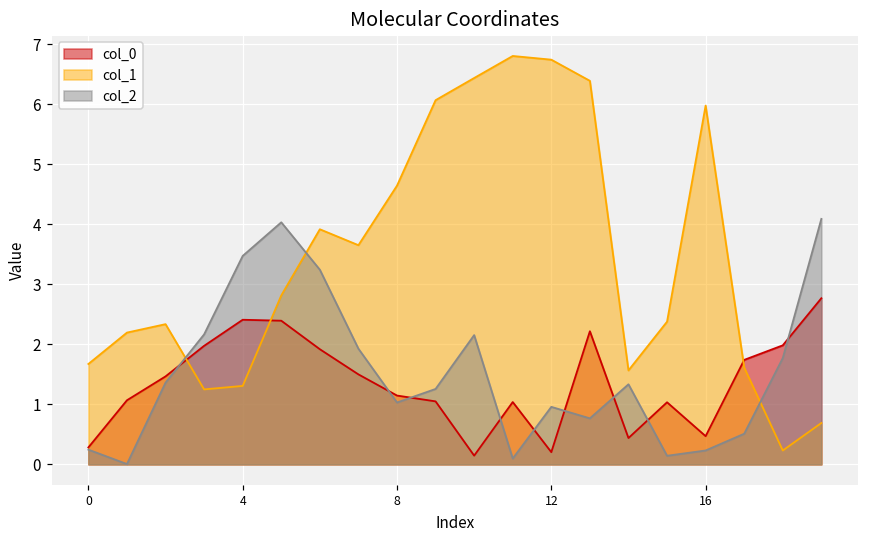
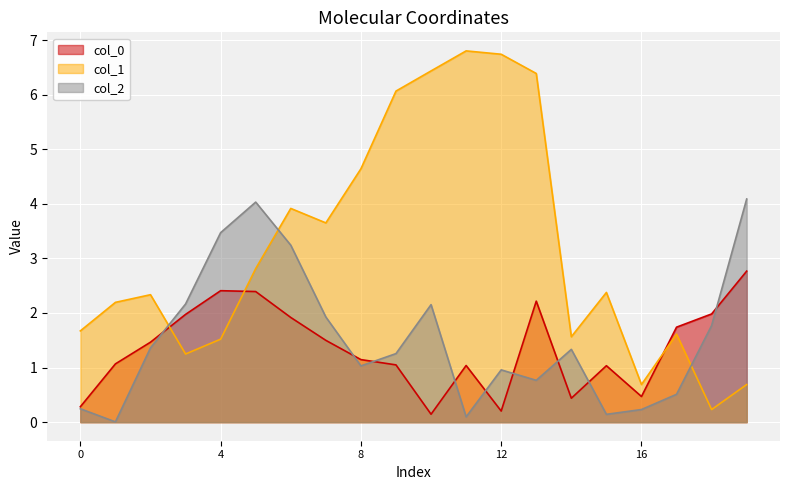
col_1, 4: 1.3 -> 1.5
col_1, 16: 6.0 -> 0.7
